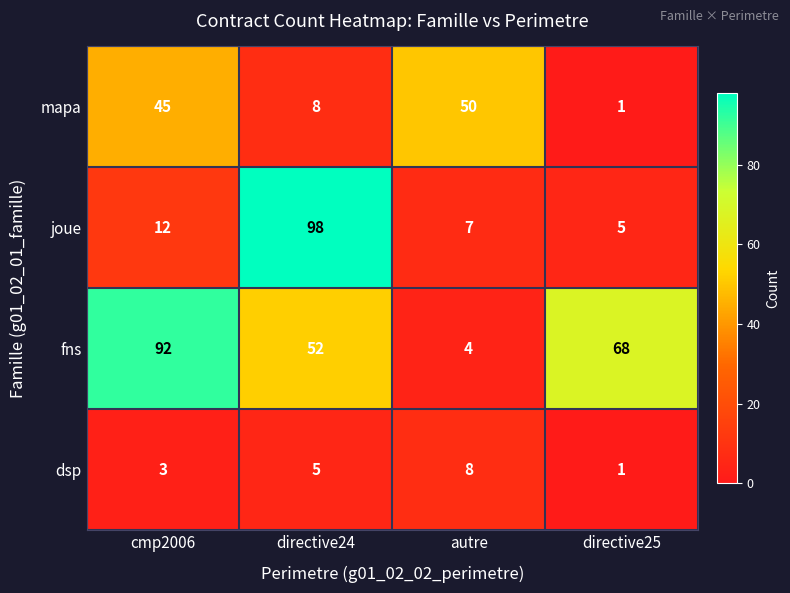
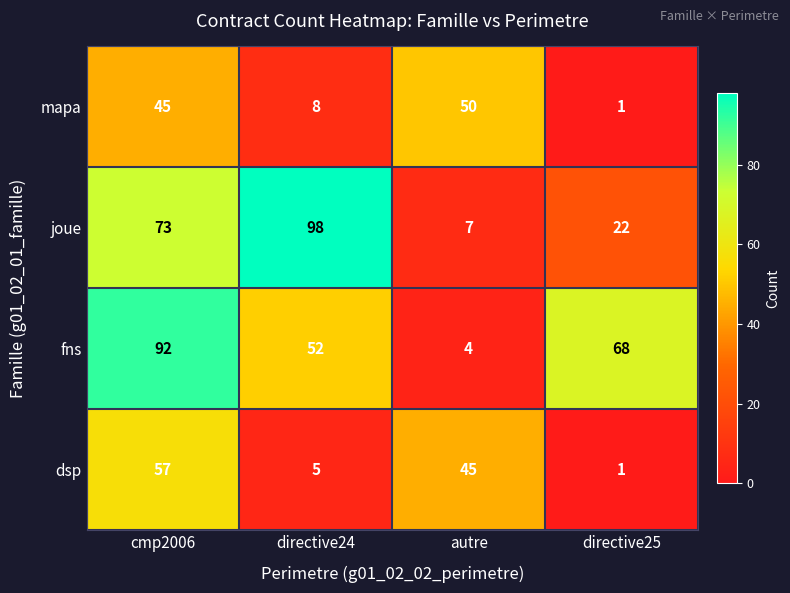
joue, cmp2006: 12 -> 73
joue, directive25: 5 -> 22
dsp, cmp2006: 3 -> 57
dsp, autre: 8 -> 45
